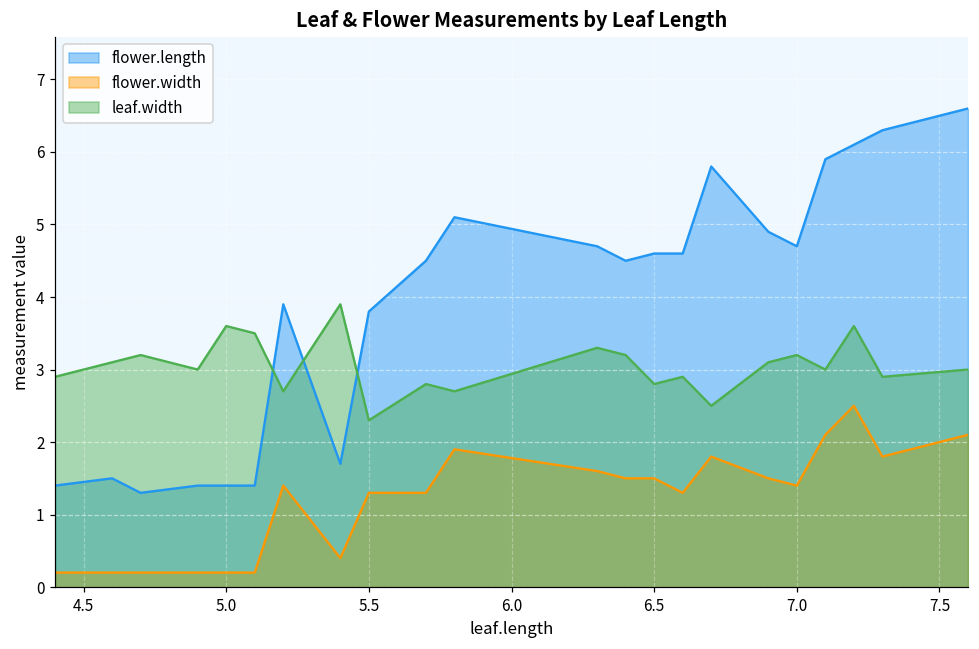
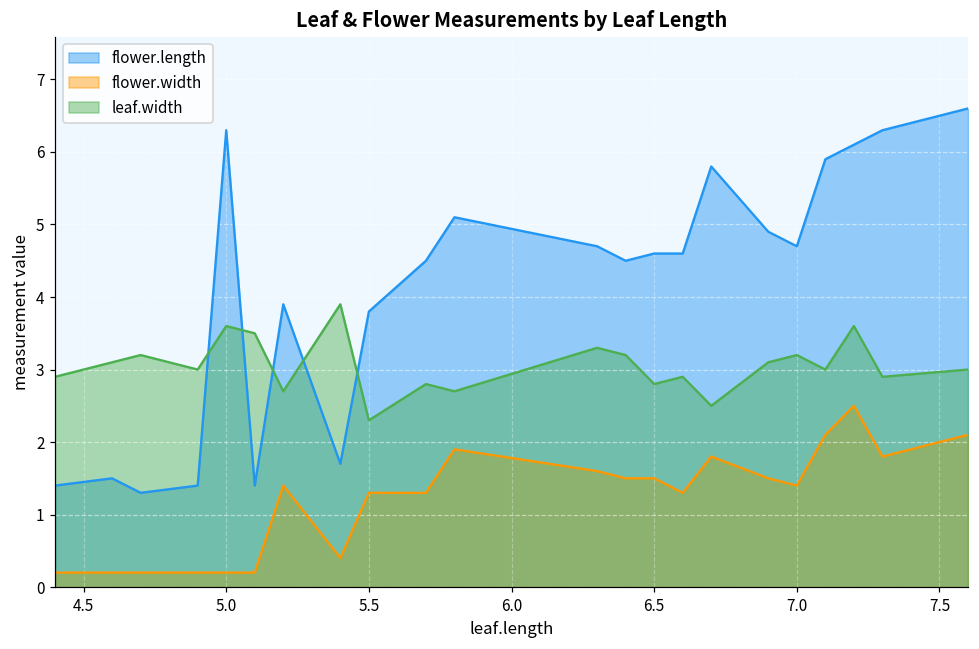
flower.length, 5.0: 1.4 -> 6.3
